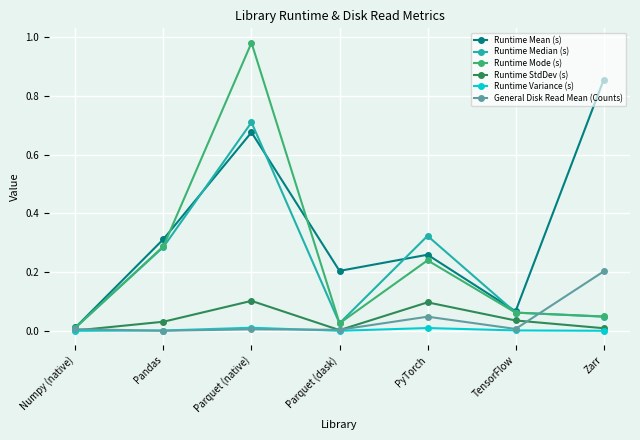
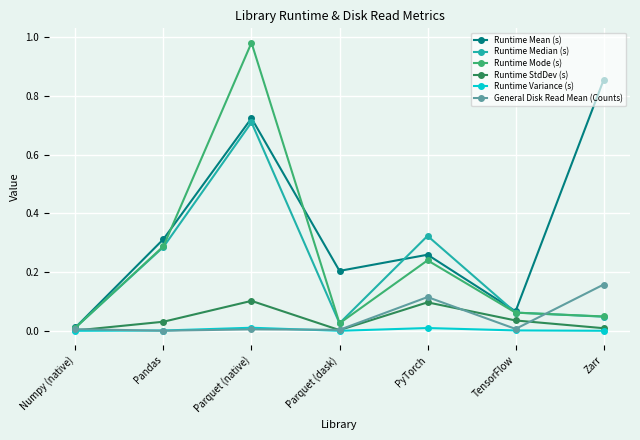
Runtime Mean (s), Parquet (native): 0.68 -> 0.72
General Disk Read Mean (Counts), PyTorch: 0.05 -> 0.11
General Disk Read Mean (Counts), Zarr: 0.20 -> 0.16
